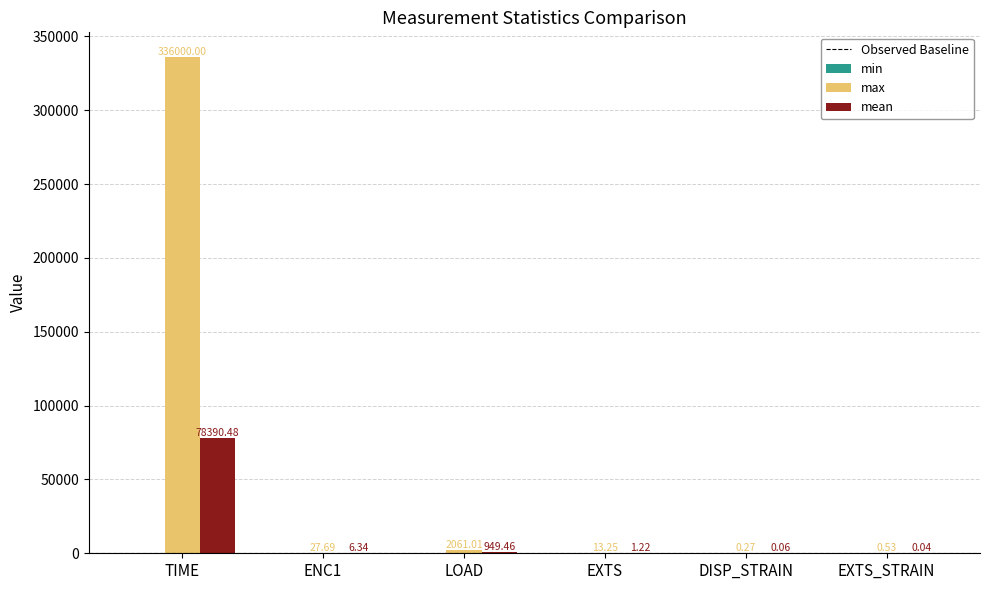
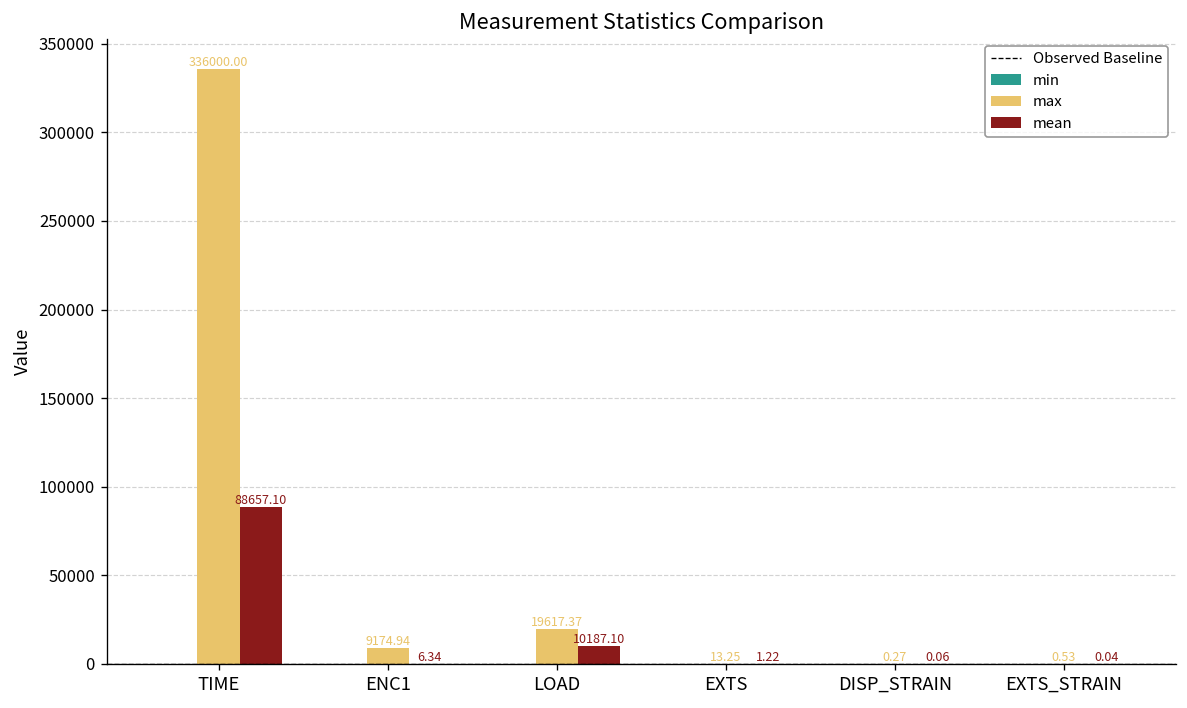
mean, TIME: 78390.48 -> 88657.10
max, ENC1: 27.69 -> 9174.94
max, LOAD: 2061.01 -> 19617.37
mean, LOAD: 949.46 -> 10187.10
